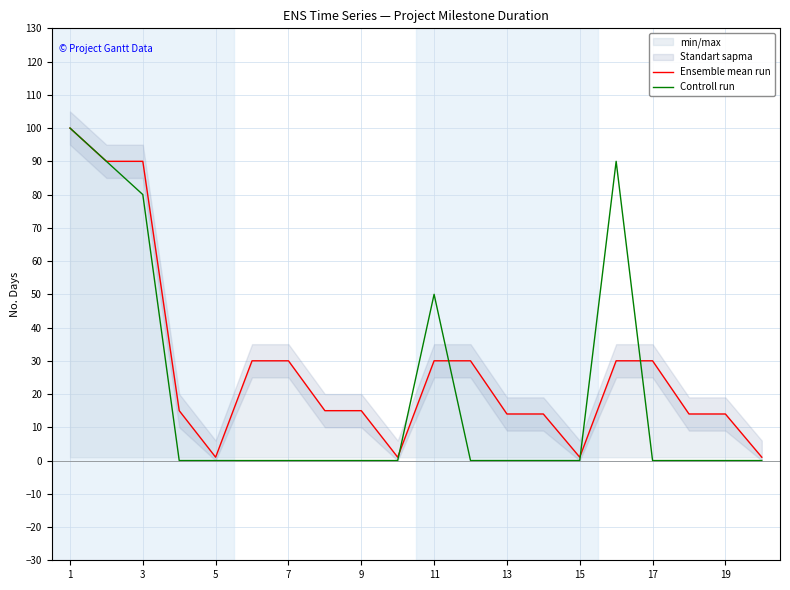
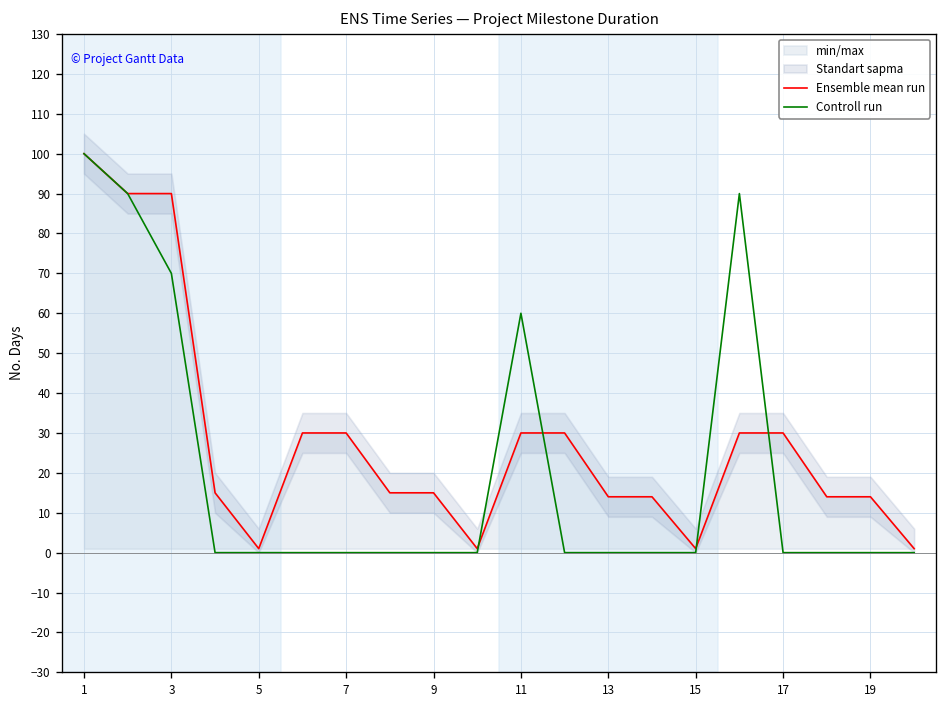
Controll run, 3: 80 -> 70
Controll run, 11: 50 -> 60
